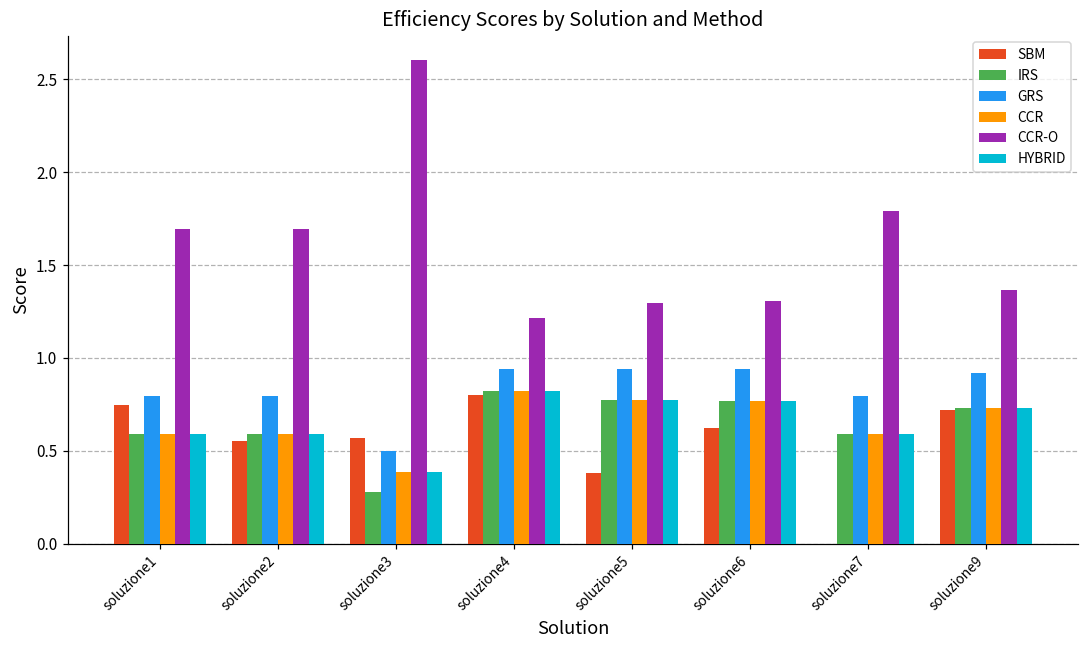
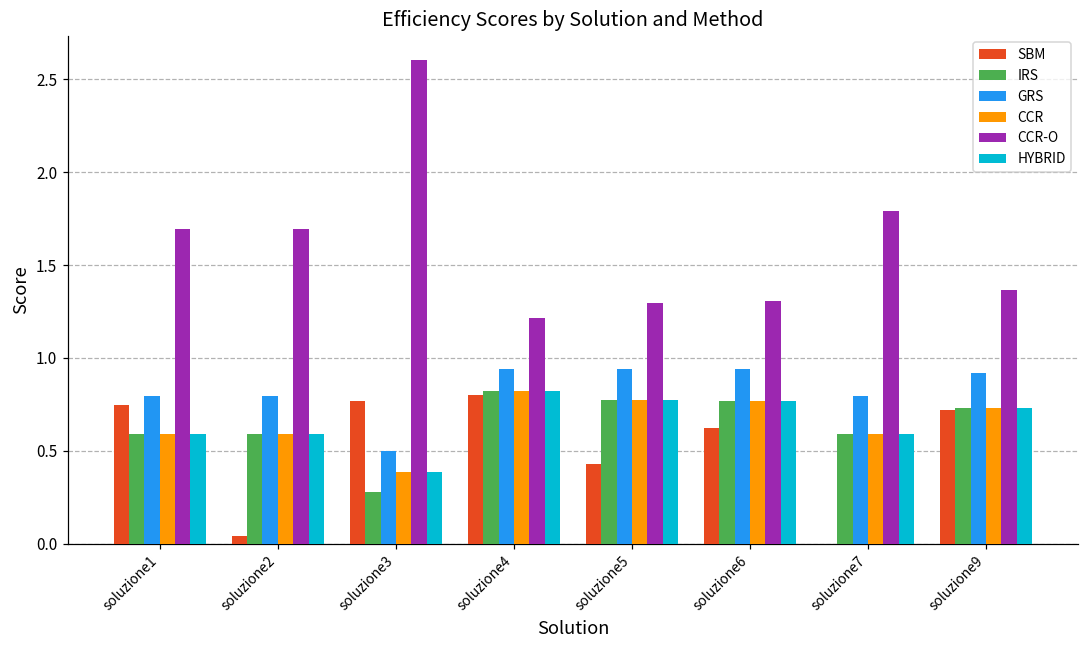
SBM, soluzione2: 0.55 -> 0.04
SBM, soluzione3: 0.57 -> 0.77
SBM, soluzione5: 0.38 -> 0.43
